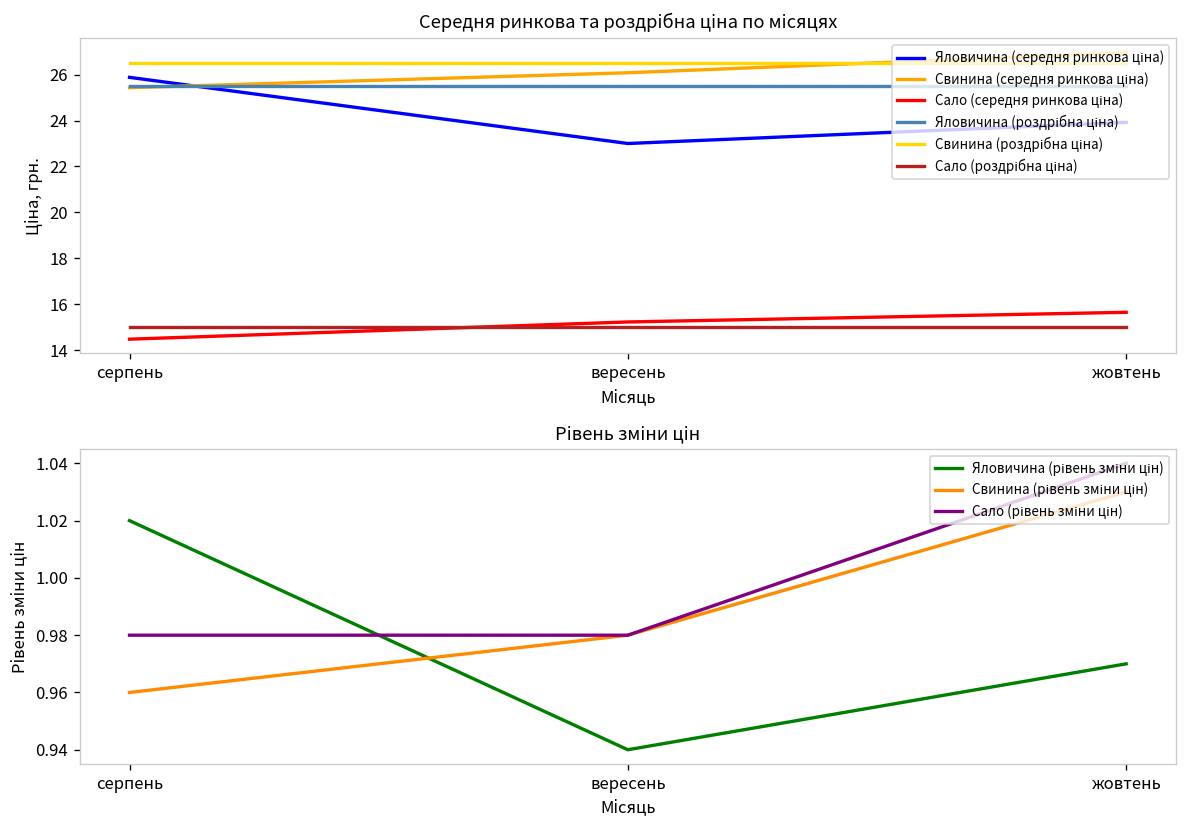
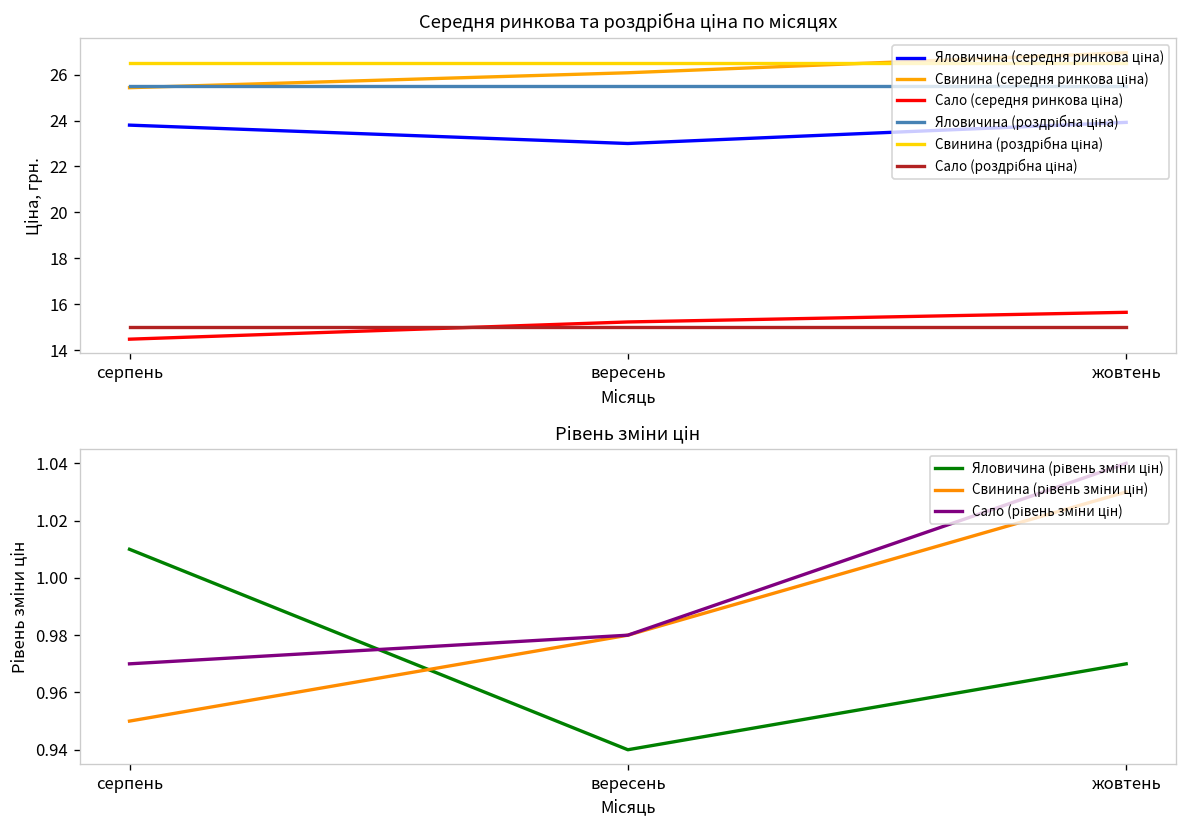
Середня ринкова та роздрібна ціна по місяцях, Яловичина (середня ринкова ціна), серпень: 25.9 -> 23.8
Рівень зміни цін, Яловичина (рівень зміни цін), серпень: 1.02 -> 1.01
Рівень зміни цін, Свинина (рівень зміни цін), серпень: 0.96 -> 0.95
Рівень зміни цін, Сало (рівень зміни цін), серпень: 0.98 -> 0.97
